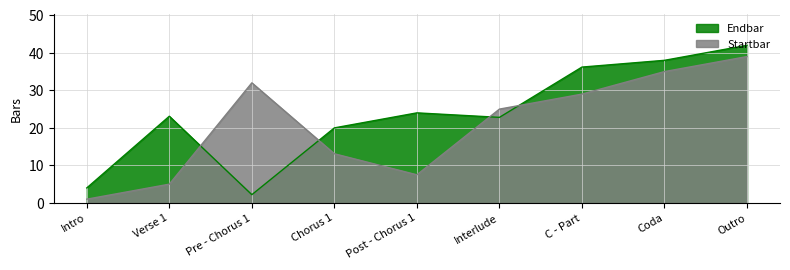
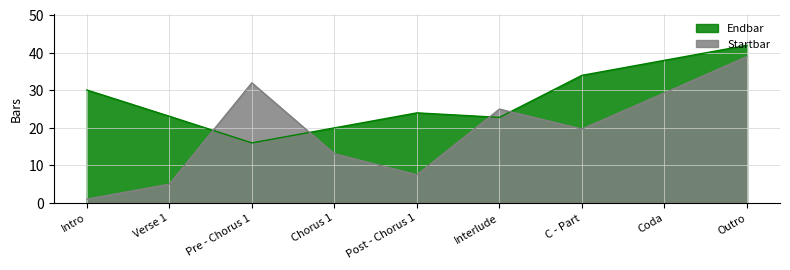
Endbar, Intro: 4 -> 30
Endbar, Pre - Chorus 1: 2 -> 16
Endbar, C - Part: 36 -> 34
Startbar, C - Part: 29 -> 20
Startbar, Coda: 35 -> 29
